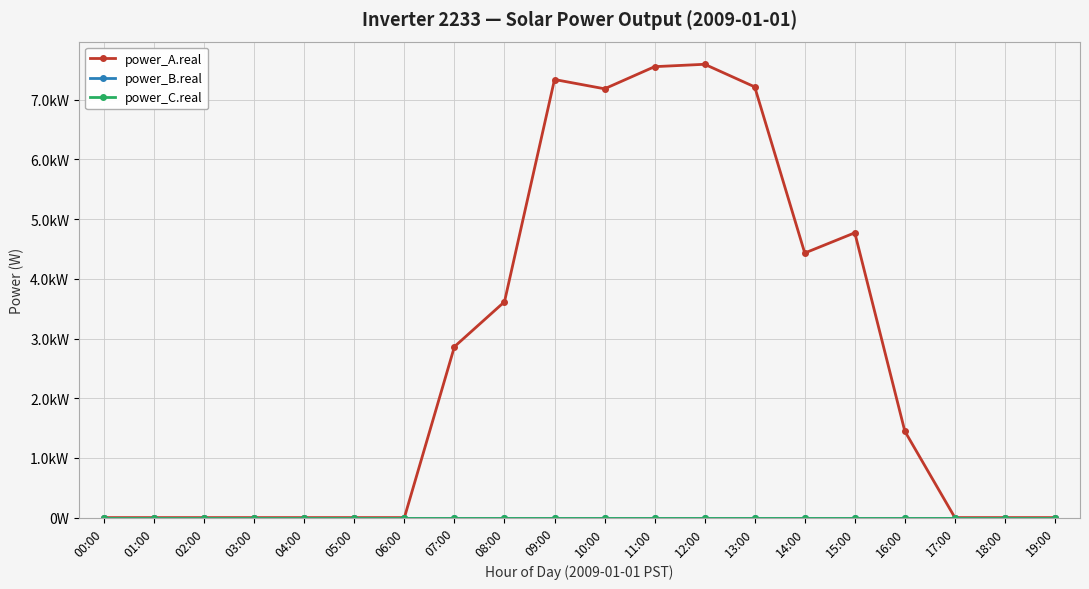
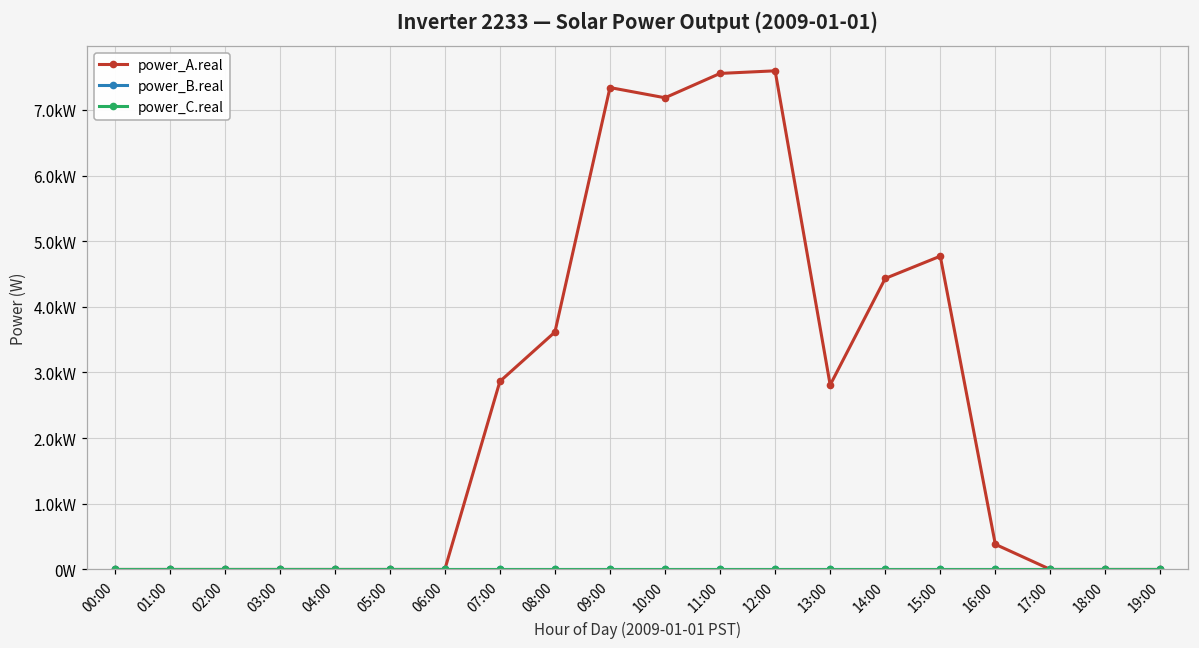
power_A.real, 13:00: 7.2kW -> 2.8kW
power_A.real, 16:00: 1.4kW -> 0.4kW
